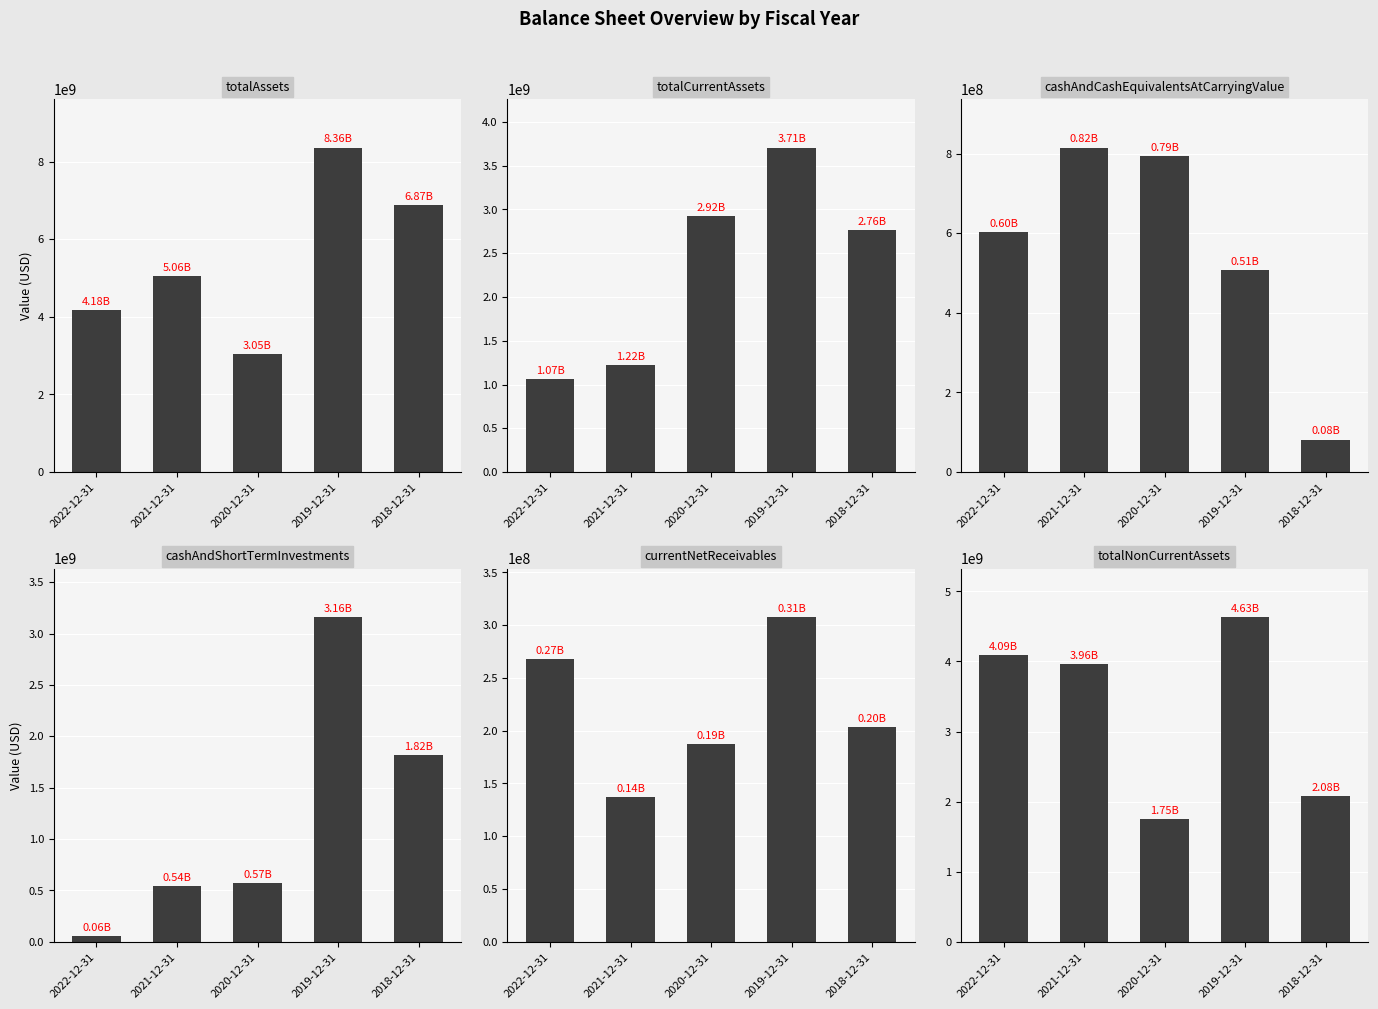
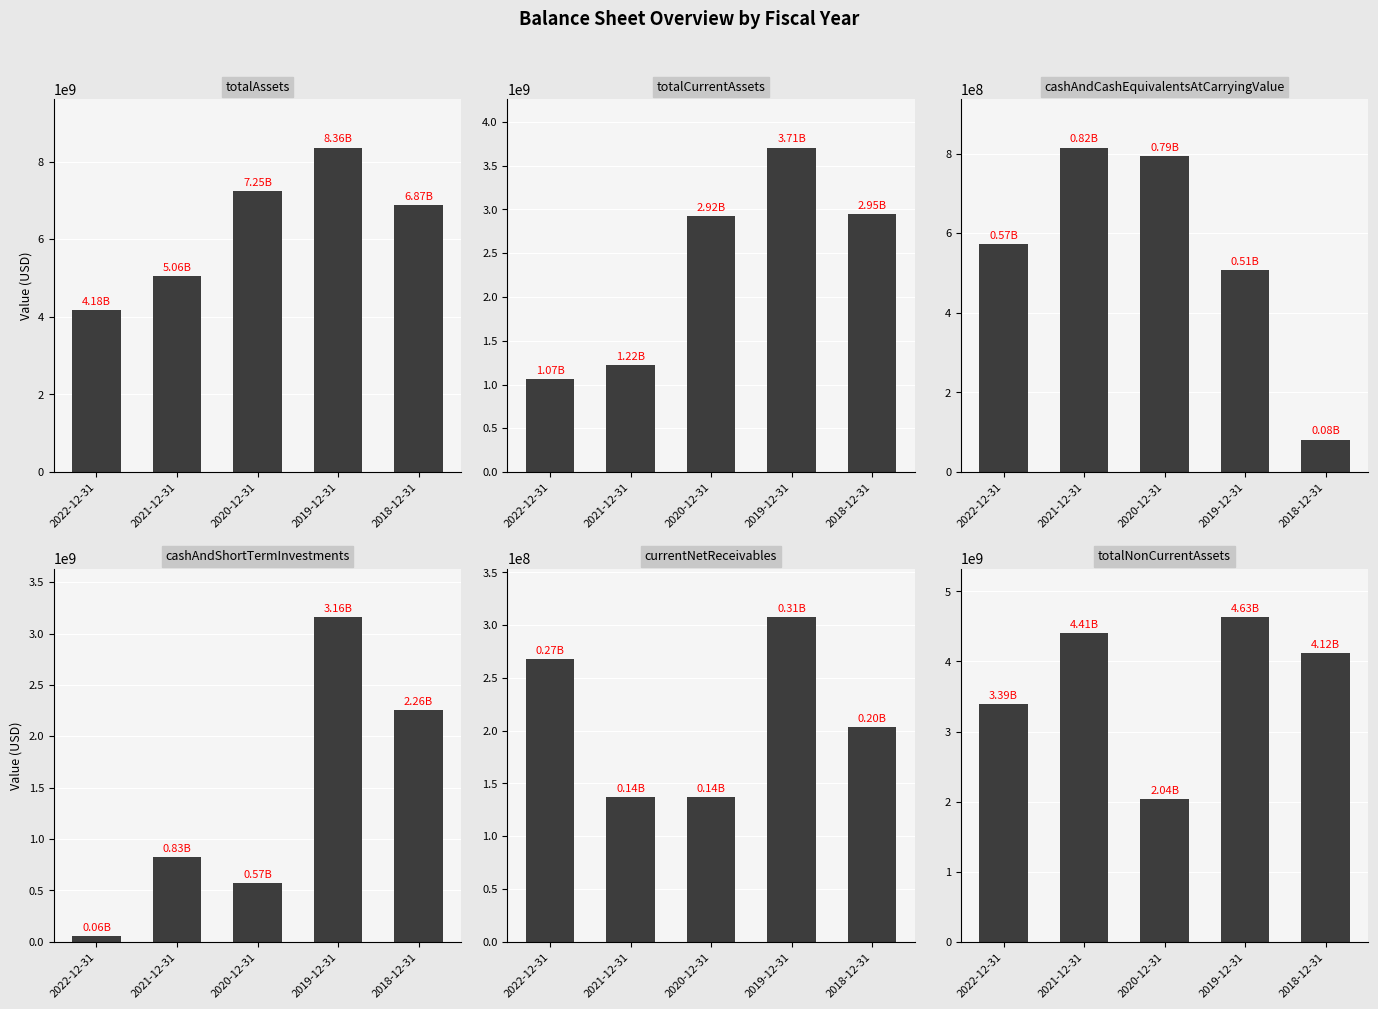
totalAssets, 2020-12-31: 3.05B -> 7.25B
totalCurrentAssets, 2018-12-31: 2.76B -> 2.95B
cashAndCashEquivalentsAtCarryingValue, 2022-12-31: 0.60B -> 0.57B
cashAndShortTermInvestments, 2021-12-31: 0.54B -> 0.83B
cashAndShortTermInvestments, 2018-12-31: 1.82B -> 2.26B
currentNetReceivables, 2020-12-31: 0.19B -> 0.14B
totalNonCurrentAssets, 2022-12-31: 4.09B -> 3.39B
totalNonCurrentAssets, 2021-12-31: 3.96B -> 4.41B
totalNonCurrentAssets, 2020-12-31: 1.75B -> 2.04B
totalNonCurrentAssets, 2018-12-31: 2.08B -> 4.12B
